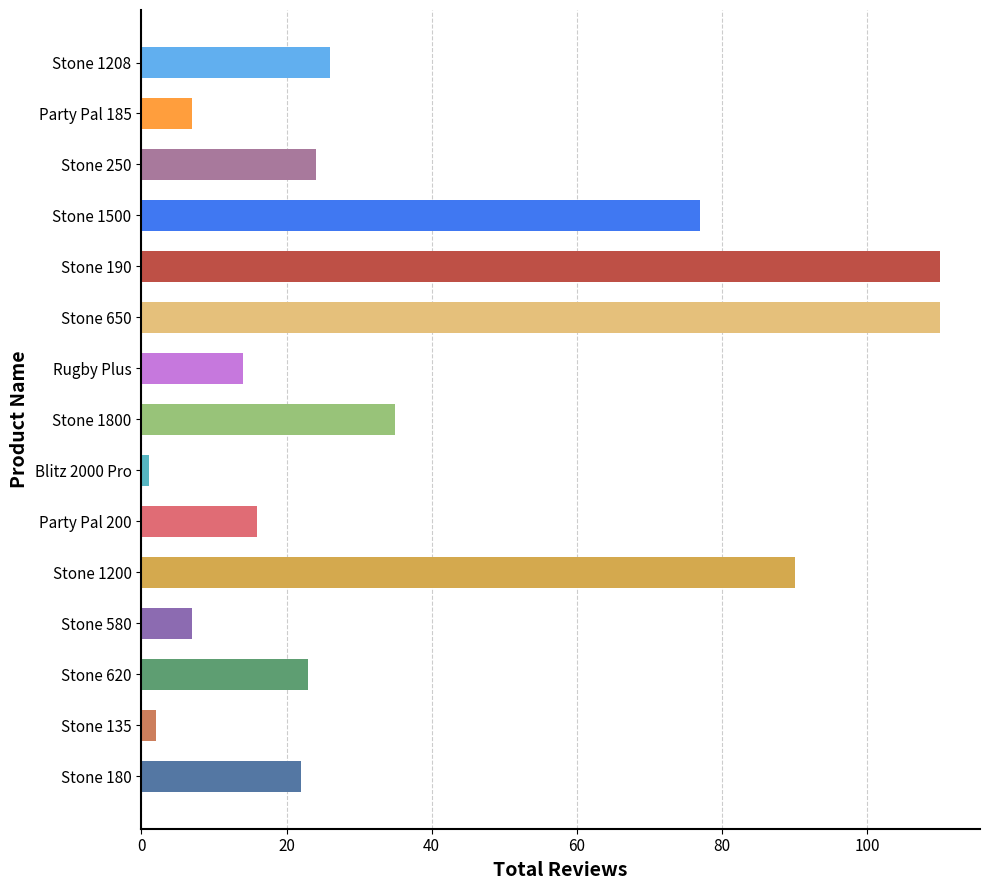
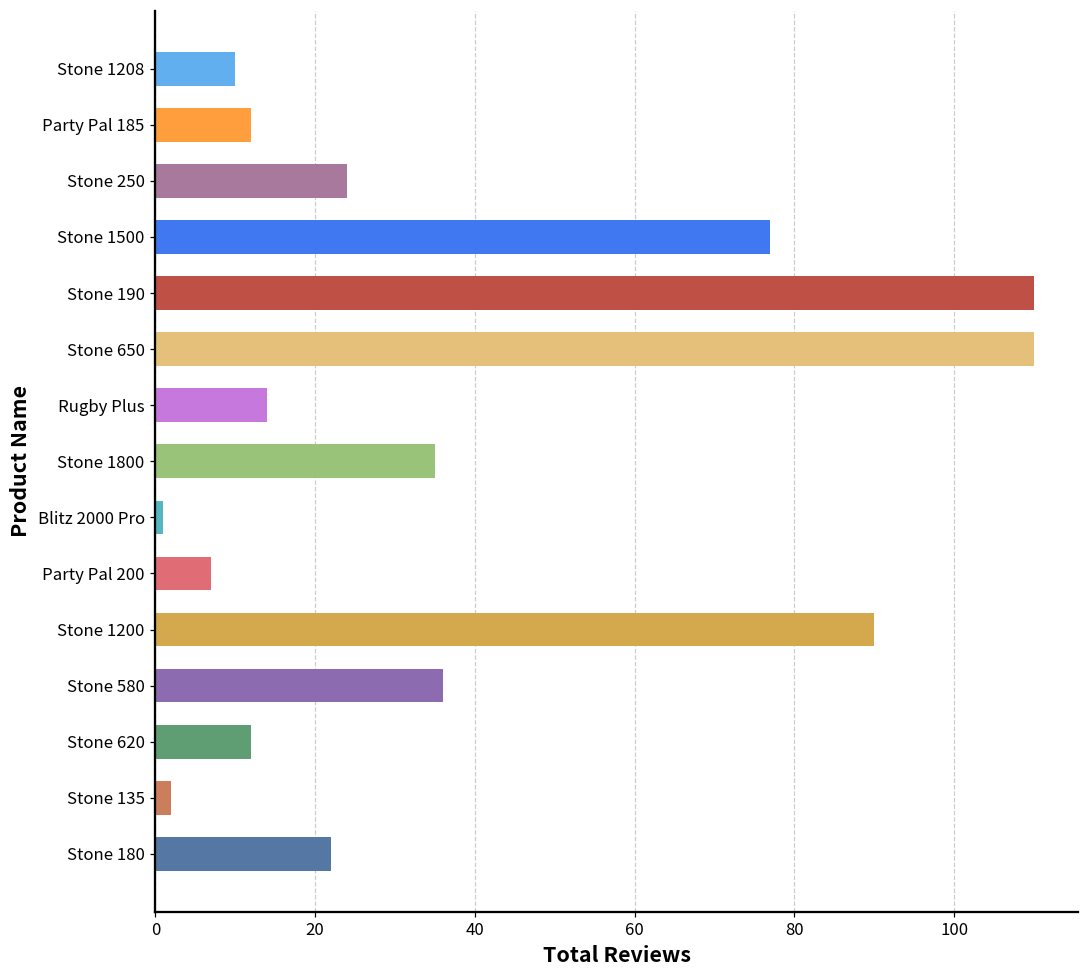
Stone 1208: 26 -> 10
Party Pal 185: 7 -> 12
Party Pal 200: 16 -> 7
Stone 580: 7 -> 36
Stone 620: 23 -> 12
